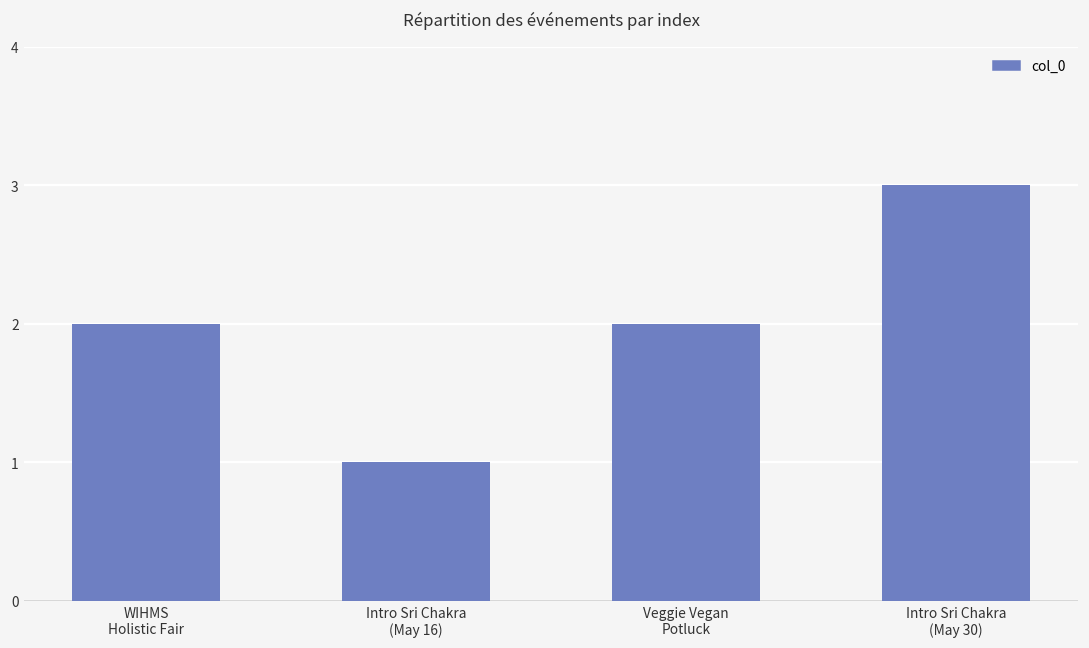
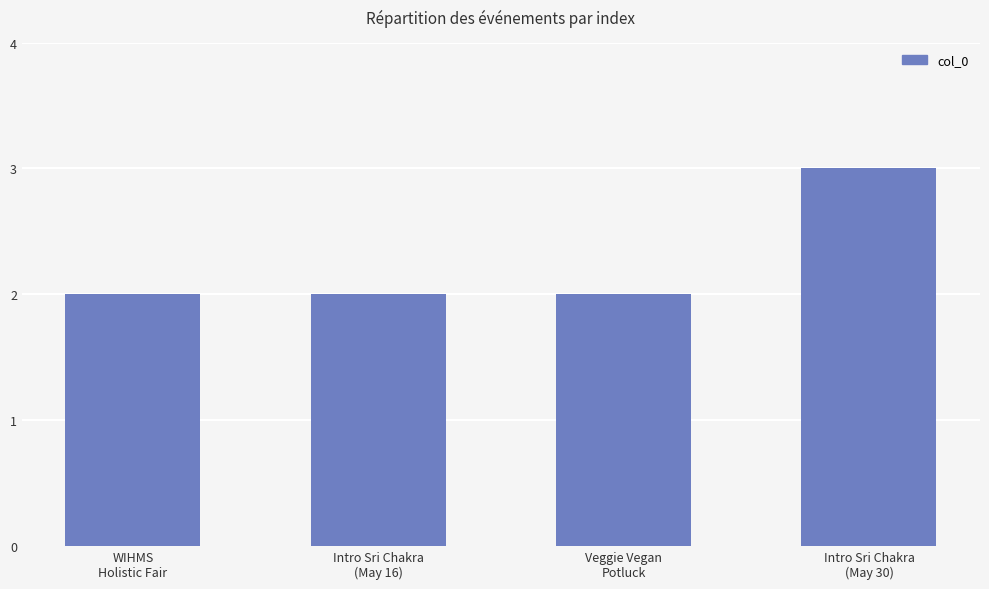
Intro Sri Chakra (May 16): 1 -> 2
